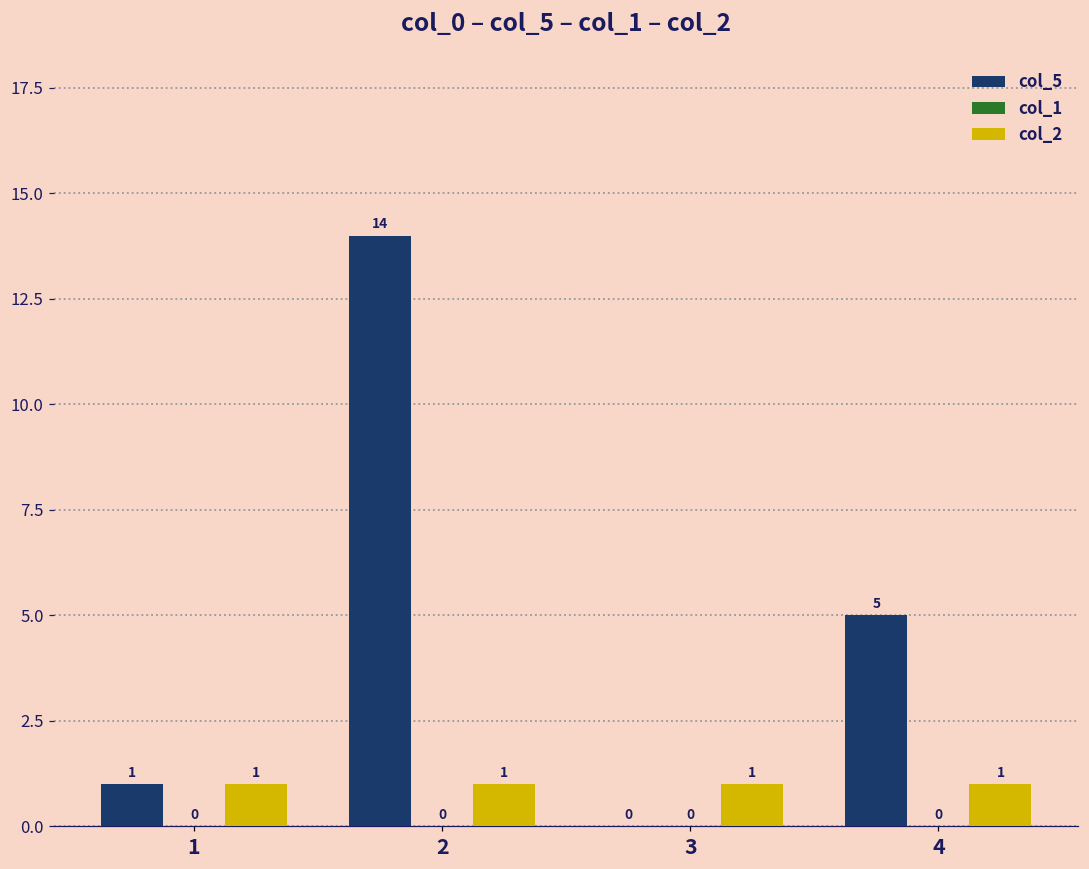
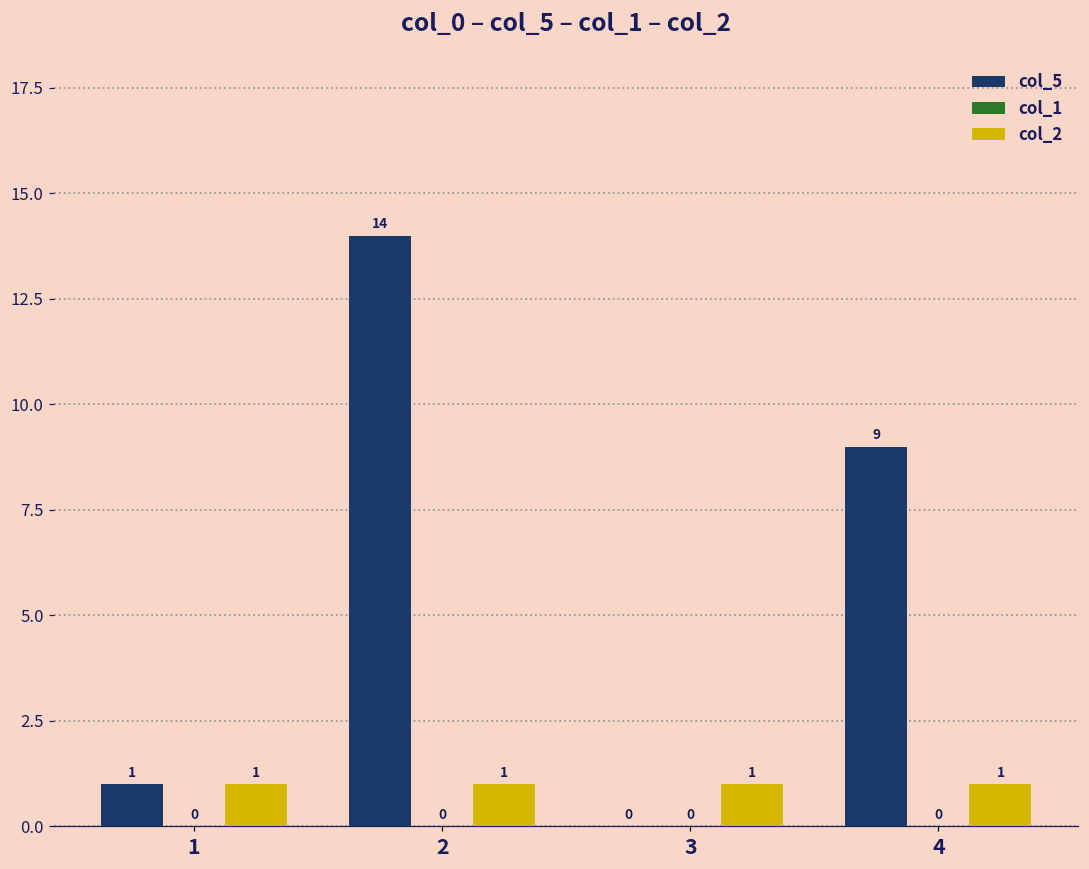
col_5, 4: 5 -> 9
